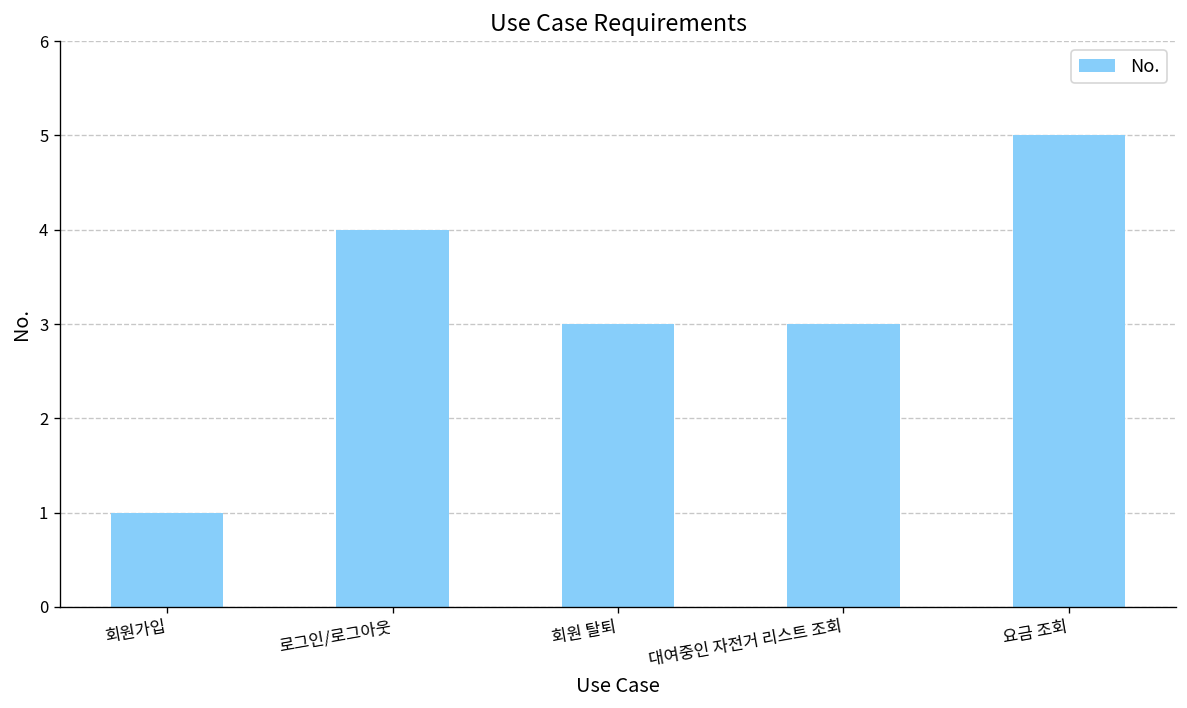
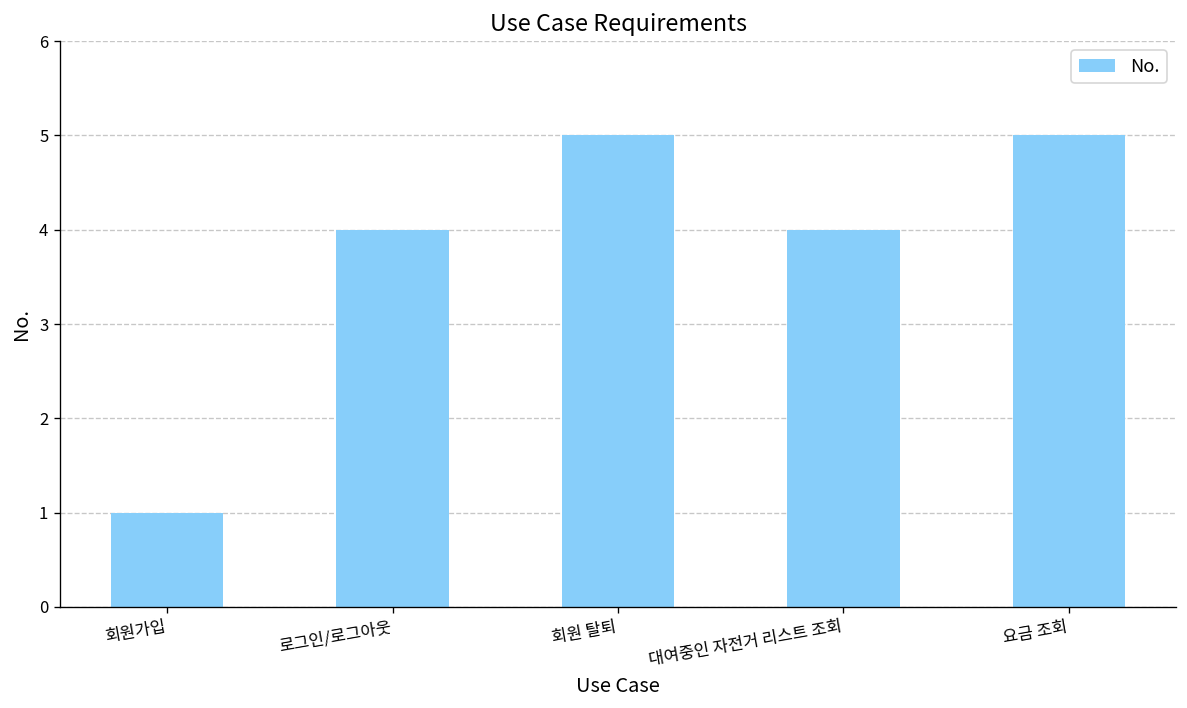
회원 탈퇴: 3 -> 5
대여중인 자전거 리스트 조회: 3 -> 4
